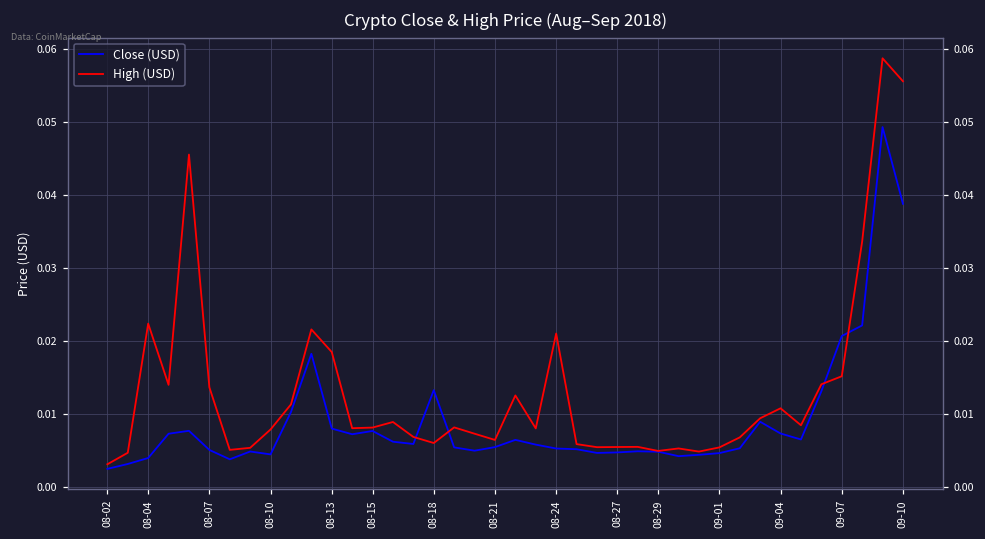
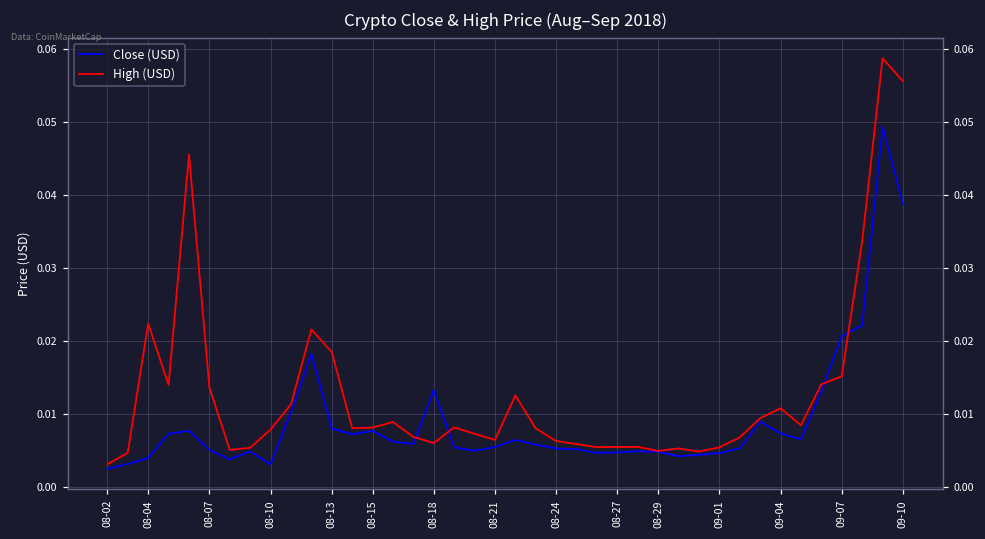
Close (USD), 08-10: 0.005 -> 0.003
High (USD), 08-24: 0.021 -> 0.006
